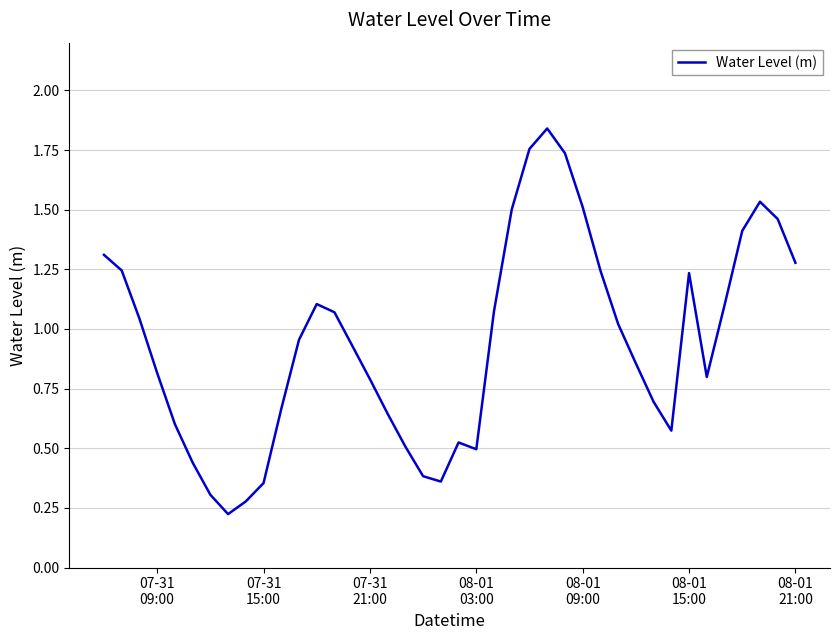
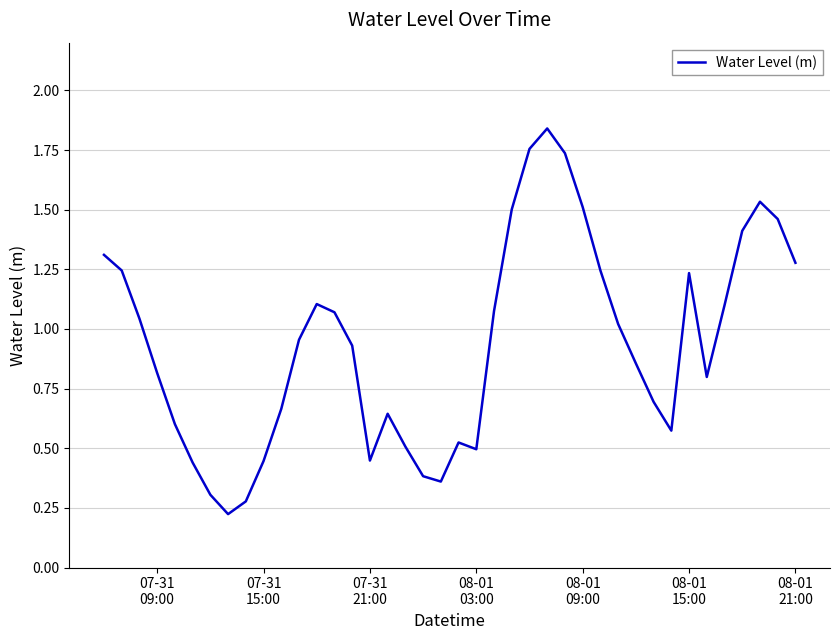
07-31 15:00: 0.35 -> 0.45
07-31 21:00: 0.79 -> 0.45
